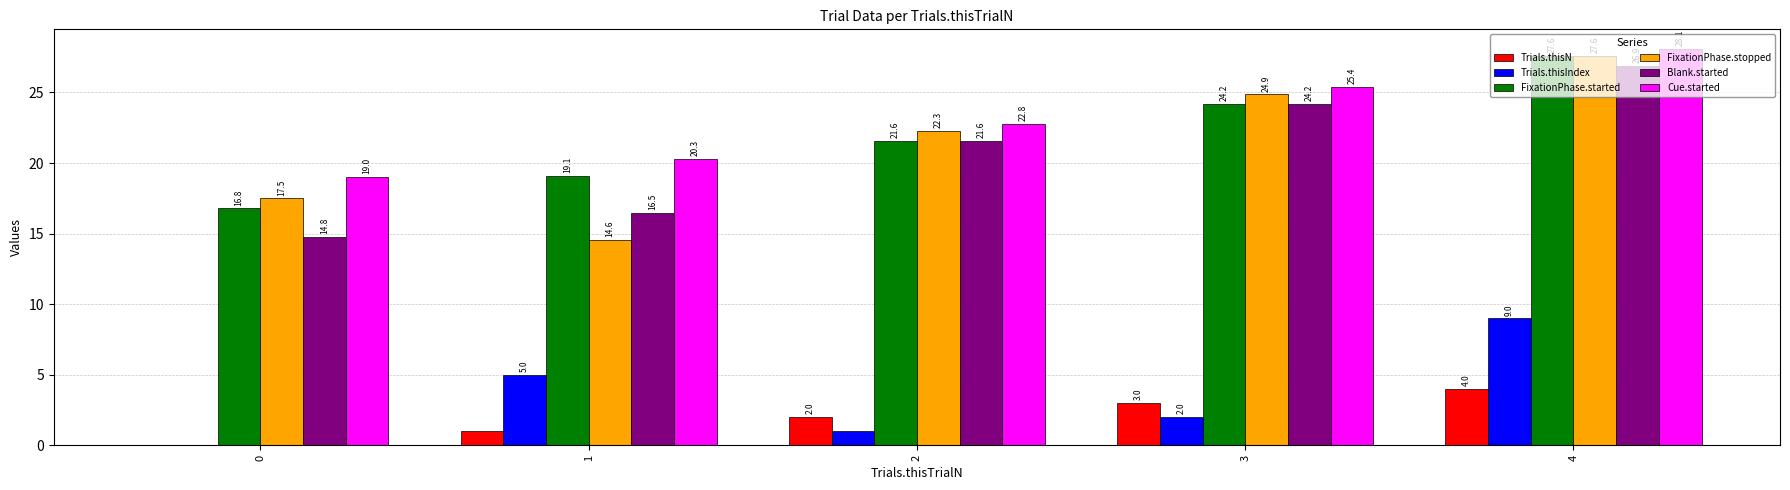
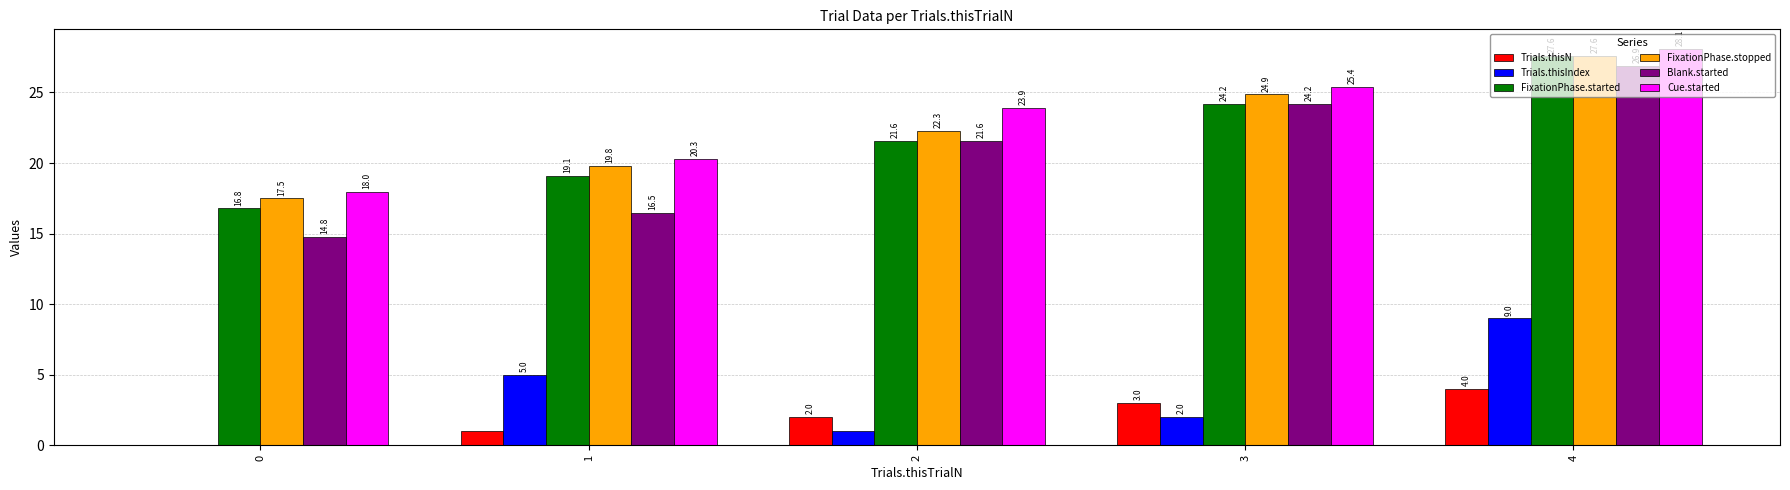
Cue.started, 0: 19.0 -> 18.0
FixationPhase.stopped, 1: 14.6 -> 19.8
Cue.started, 2: 22.8 -> 23.9
